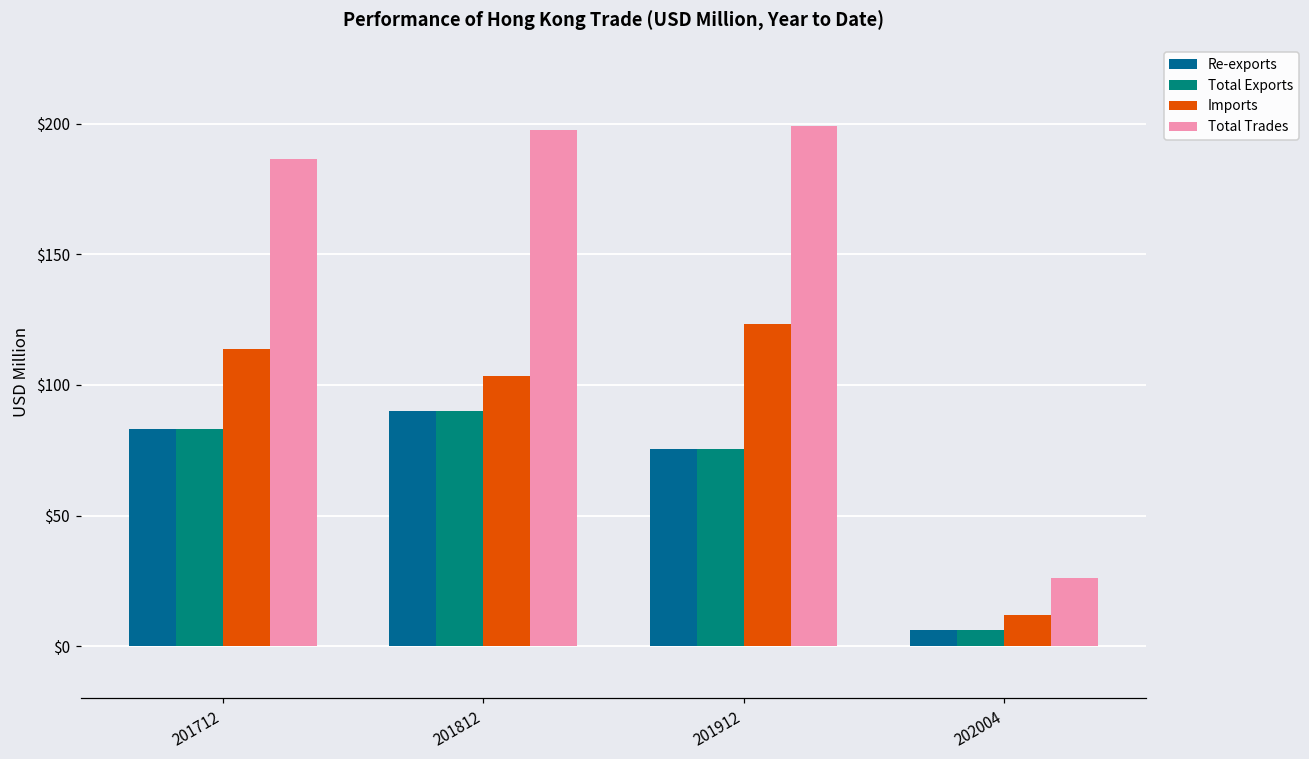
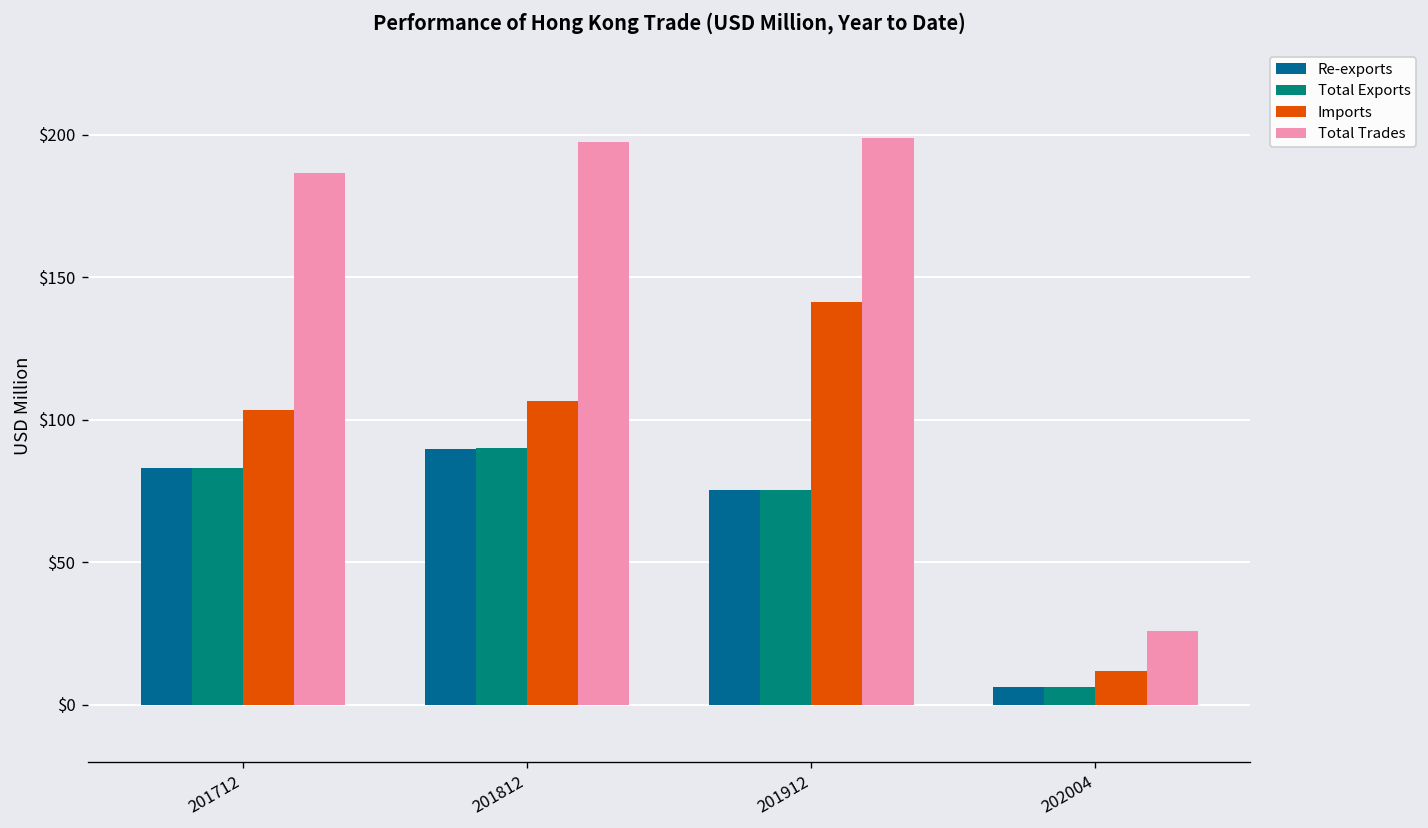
Imports, 201712: $114 -> $104
Imports, 201812: $103 -> $107
Imports, 201912: $123 -> $142
